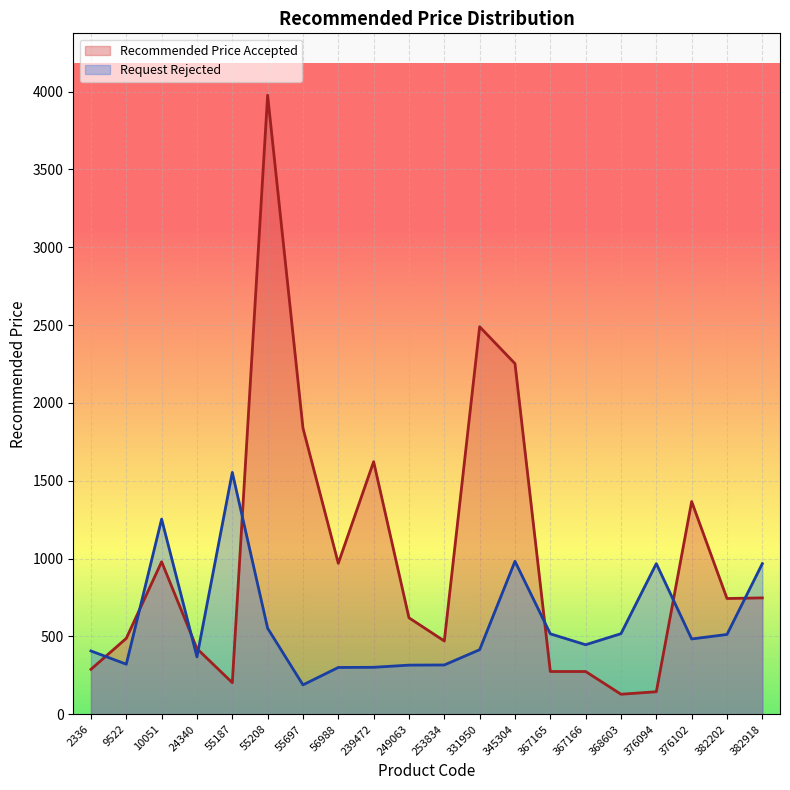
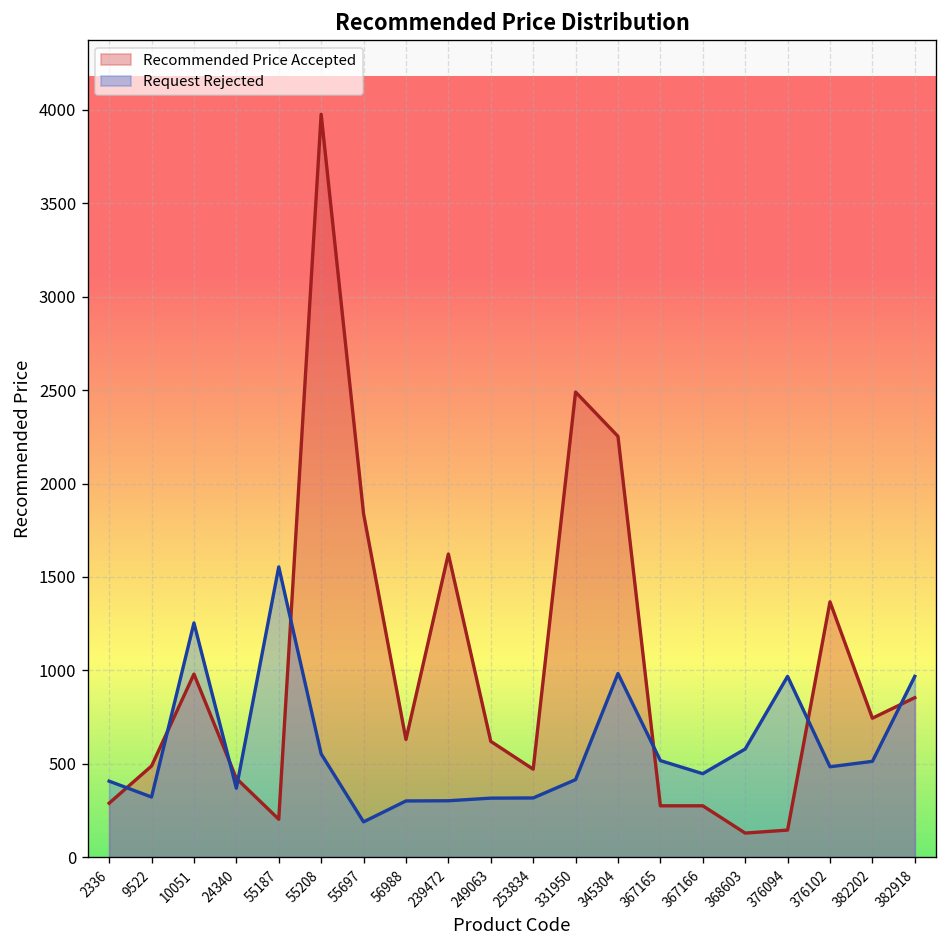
Recommended Price Accepted, 56988: 970 -> 630
Request Rejected, 368603: 520 -> 580
Recommended Price Accepted, 382918: 750 -> 850
